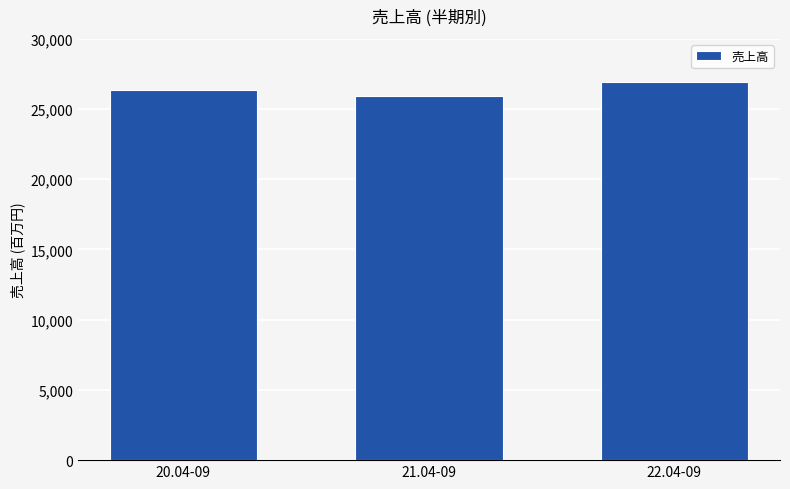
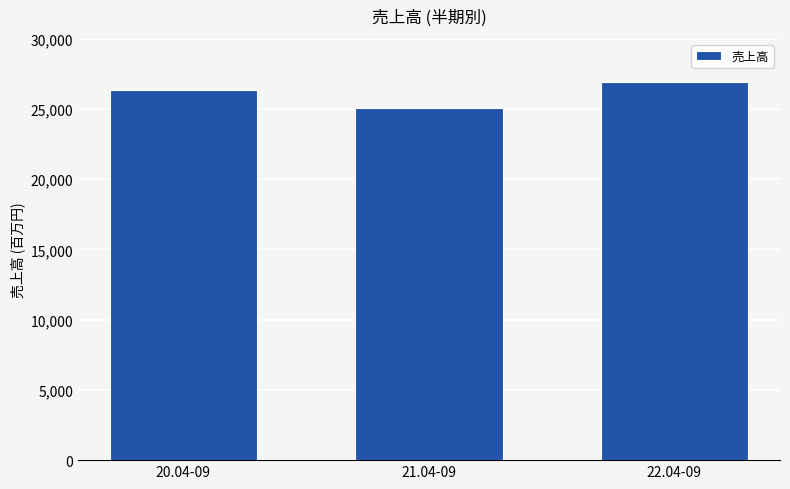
21.04-09: 25,900 -> 25,100
